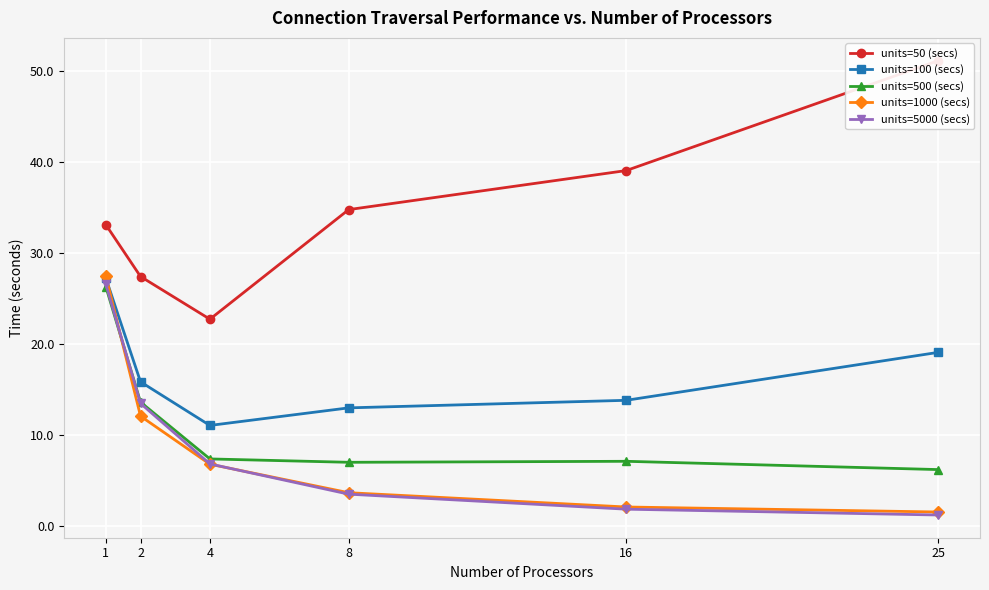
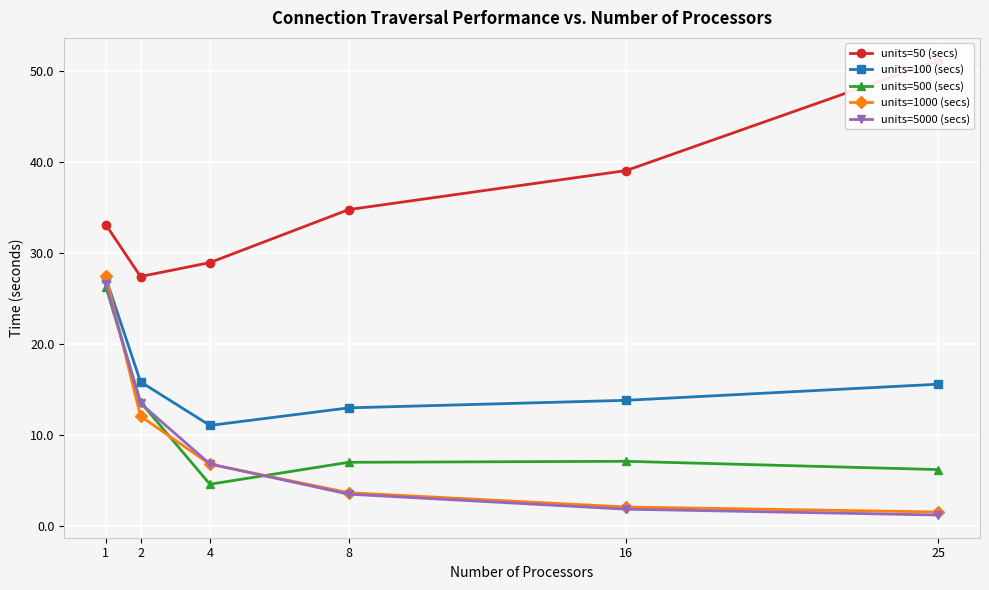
units=50 (secs), 4: 23 -> 29
units=500 (secs), 4: 7 -> 5
units=100 (secs), 25: 19 -> 16
